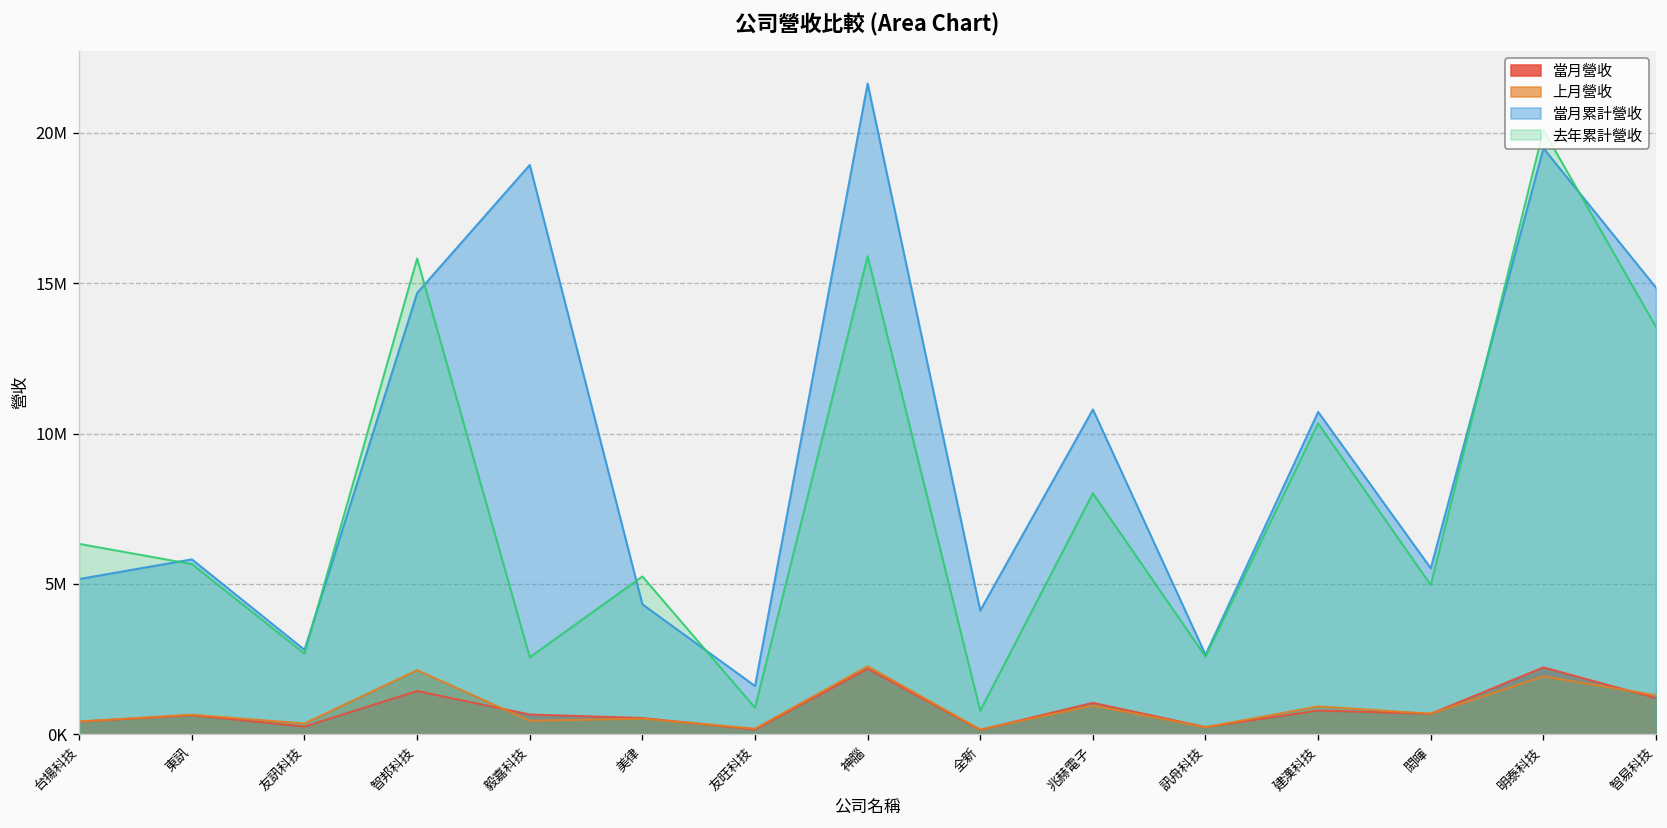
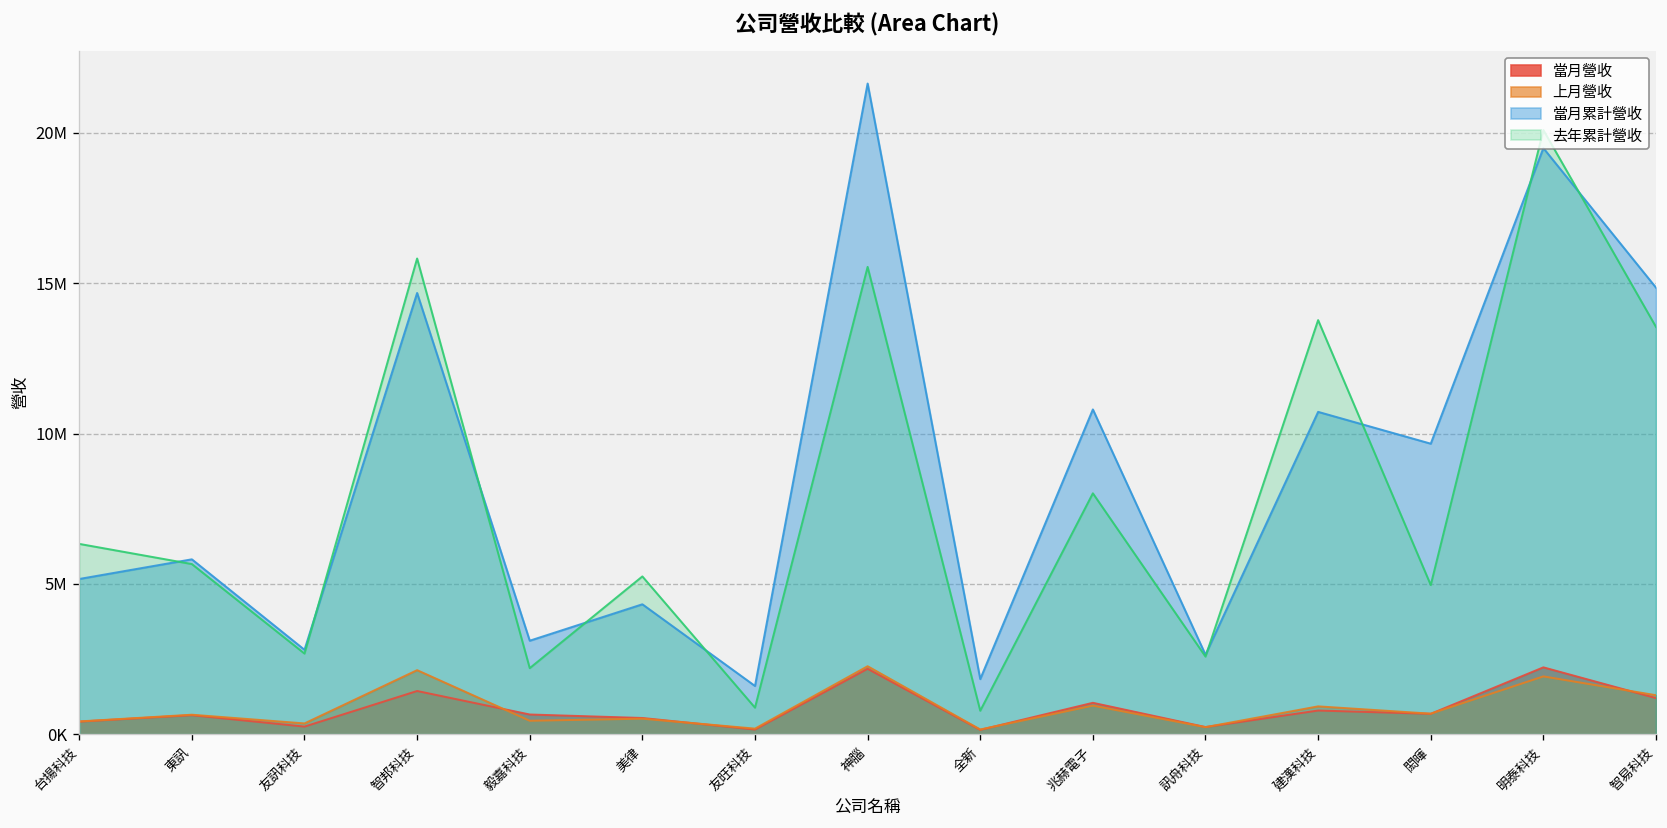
當月累計營收, 毅嘉科技: 18900000 -> 3100000
去年累計營收, 毅嘉科技: 2600000 -> 2200000
去年累計營收, 神腦: 15900000 -> 15500000
當月累計營收, 全新: 4100000 -> 1800000
去年累計營收, 建漢科技: 10300000 -> 13800000
當月累計營收, 閎暉: 5500000 -> 9700000
